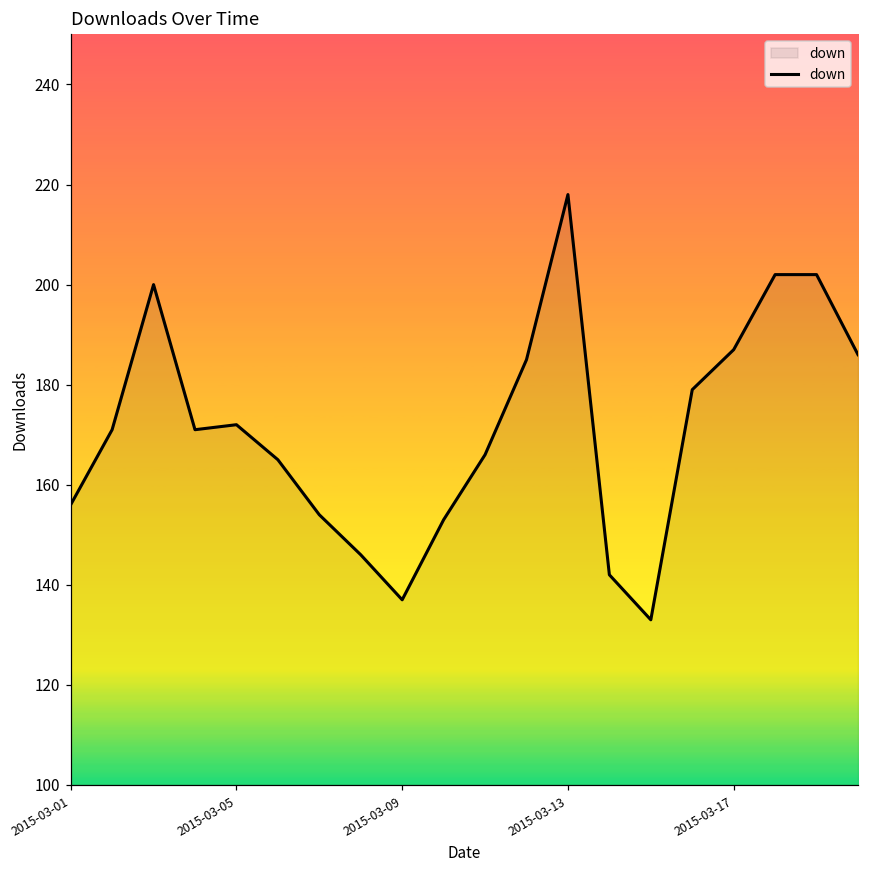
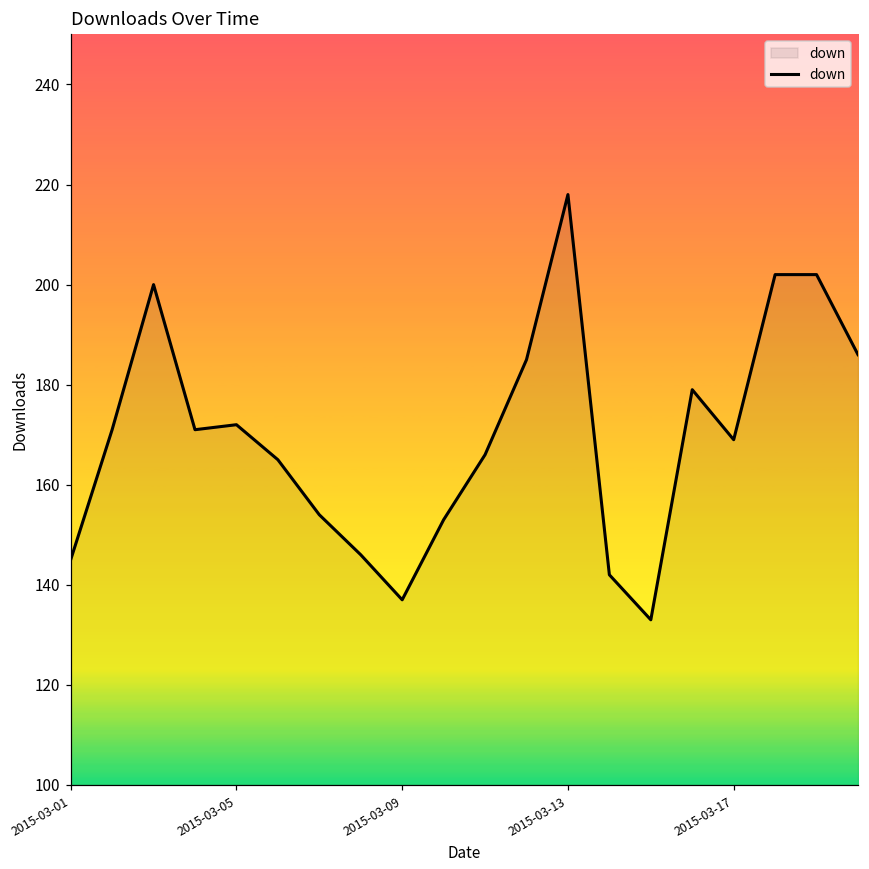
2015-03-01: 156 -> 145
2015-03-17: 187 -> 169
